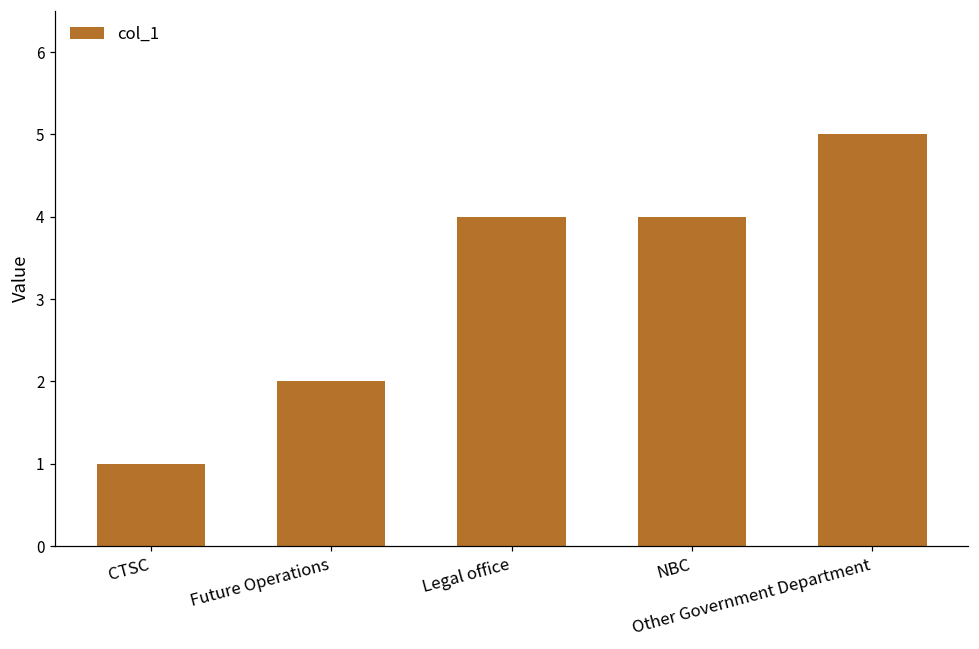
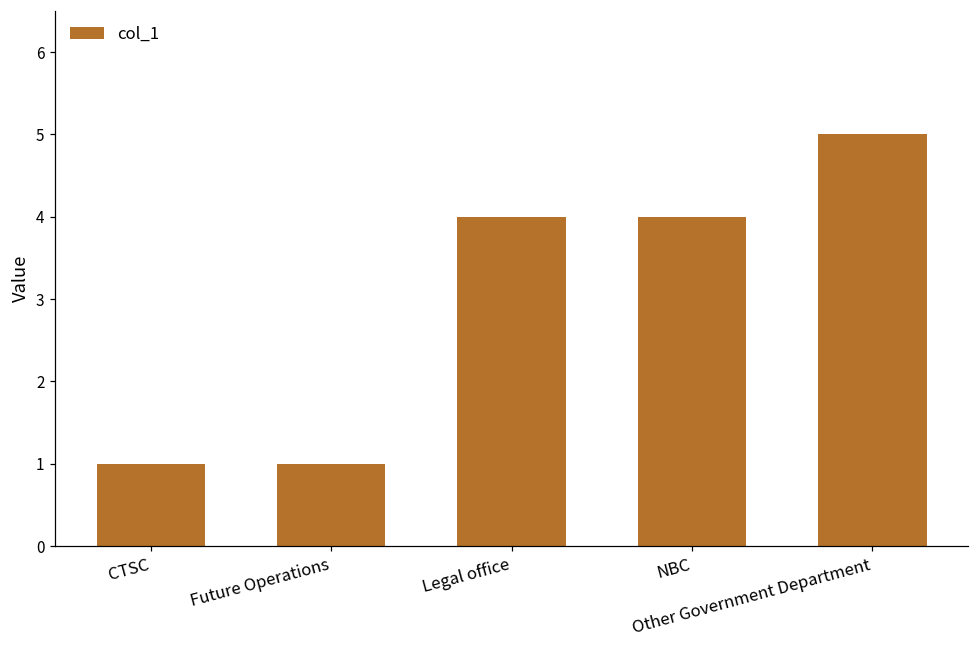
Future Operations: 2 -> 1
